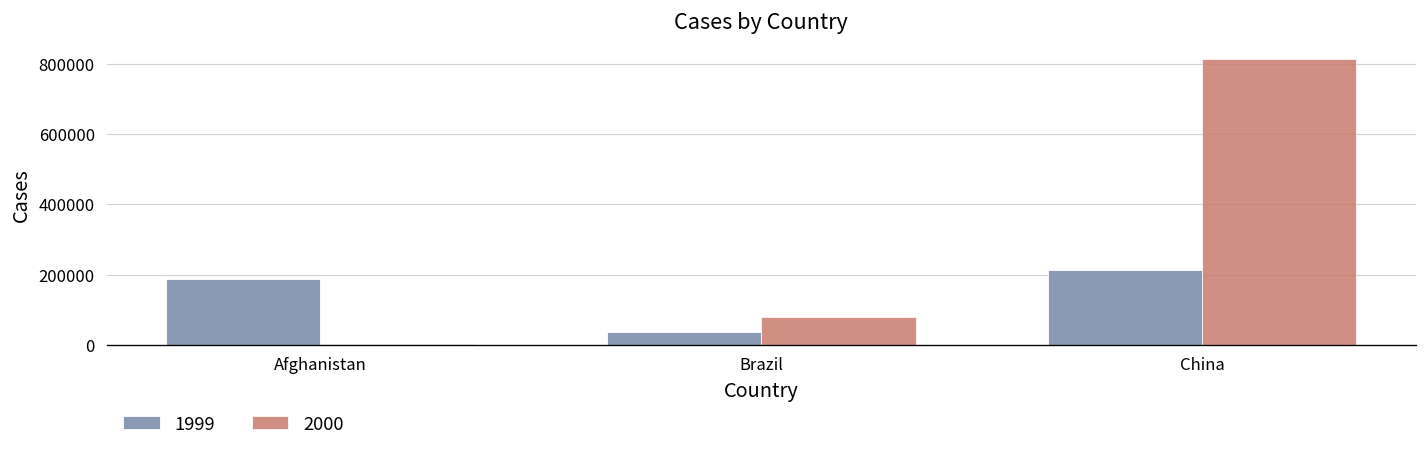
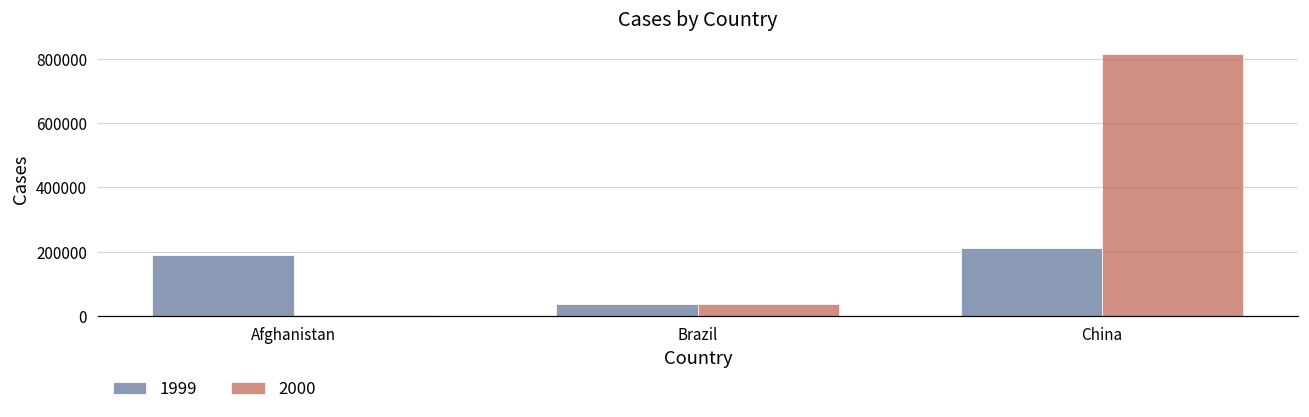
2000, Brazil: 80000 -> 40000
